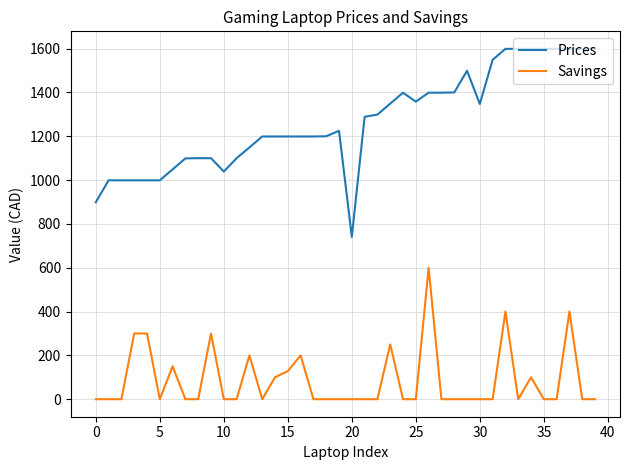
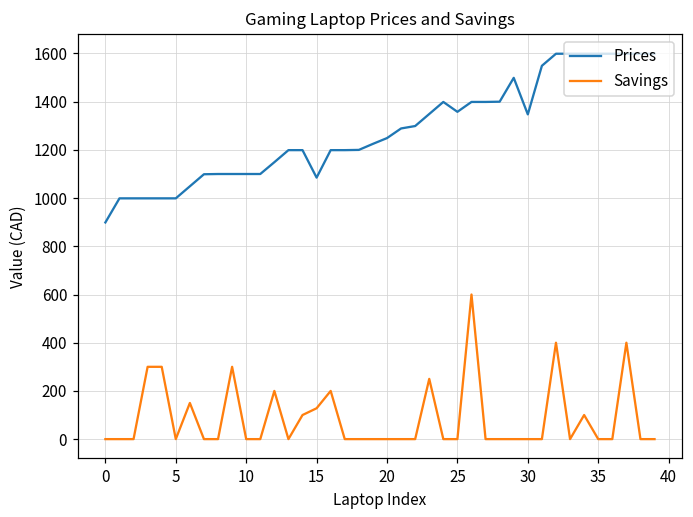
Prices, 10: 1040 -> 1100
Prices, 15: 1200 -> 1090
Prices, 20: 740 -> 1250
